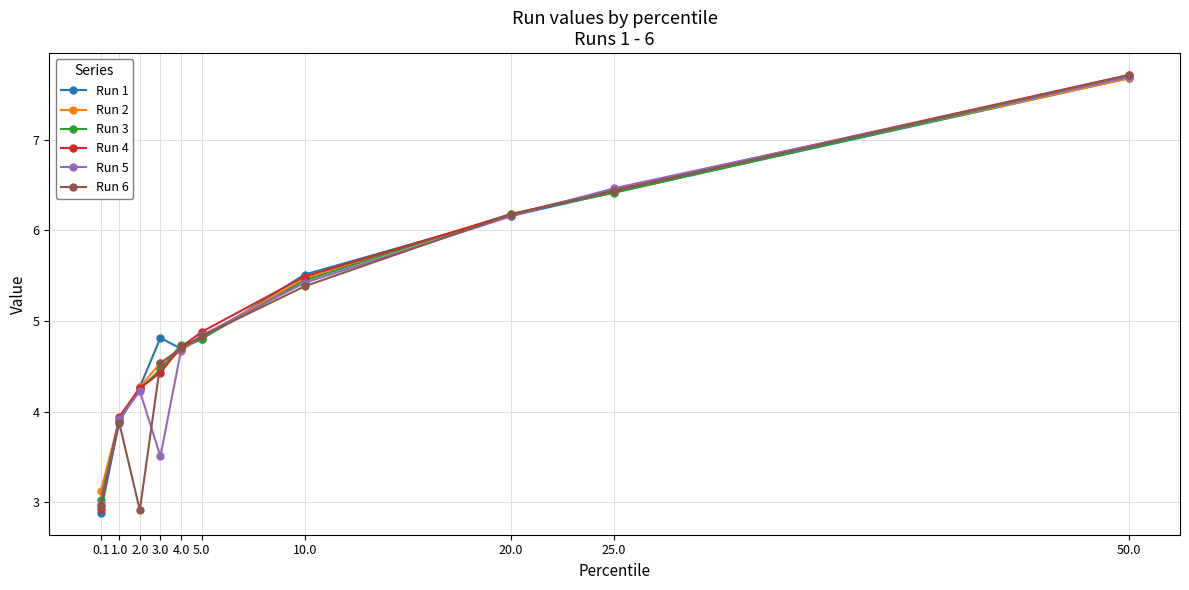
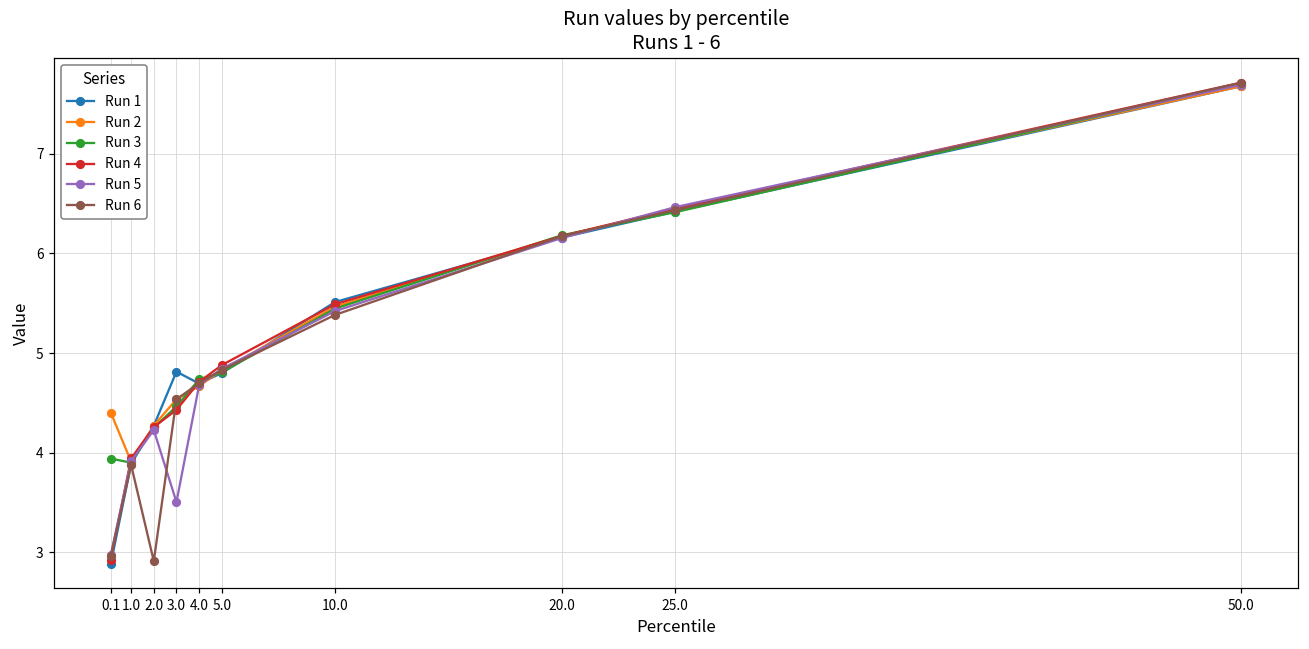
Run 2, 0.1: 3.1 -> 4.4
Run 3, 0.1: 3.0 -> 3.9
